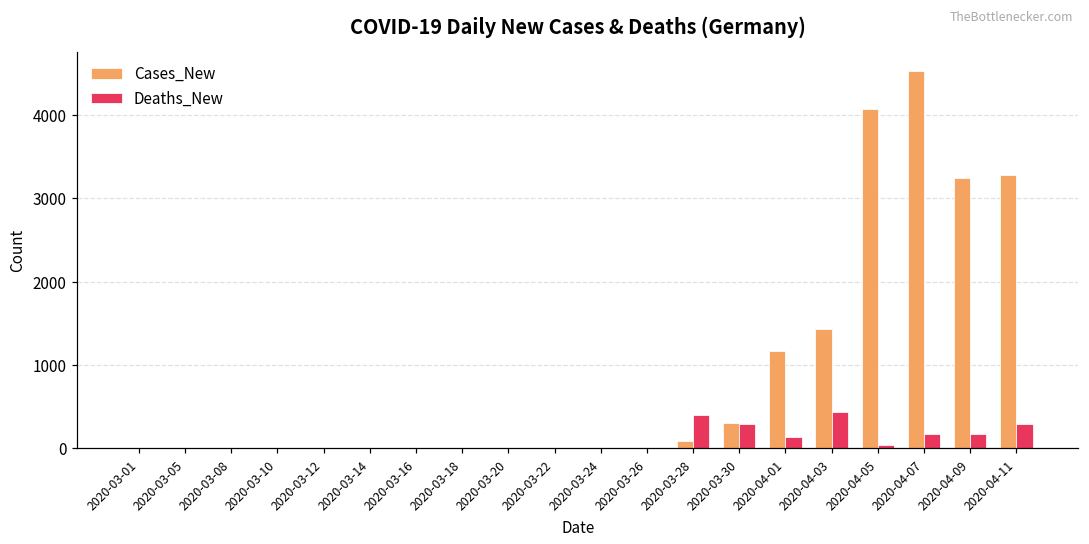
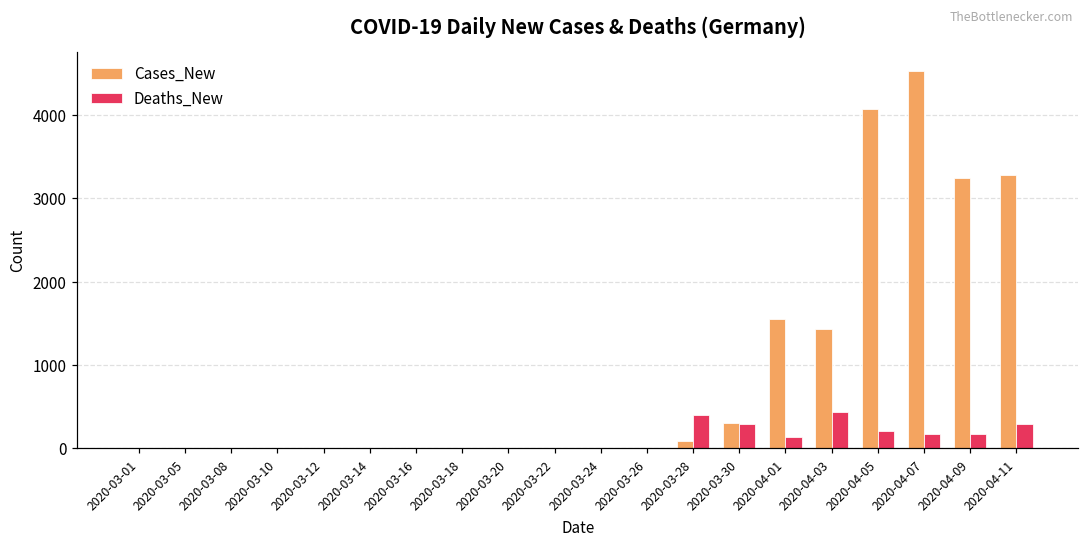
Cases_New, 2020-04-01: 1200 -> 1500
Deaths_New, 2020-04-05: 0 -> 200
